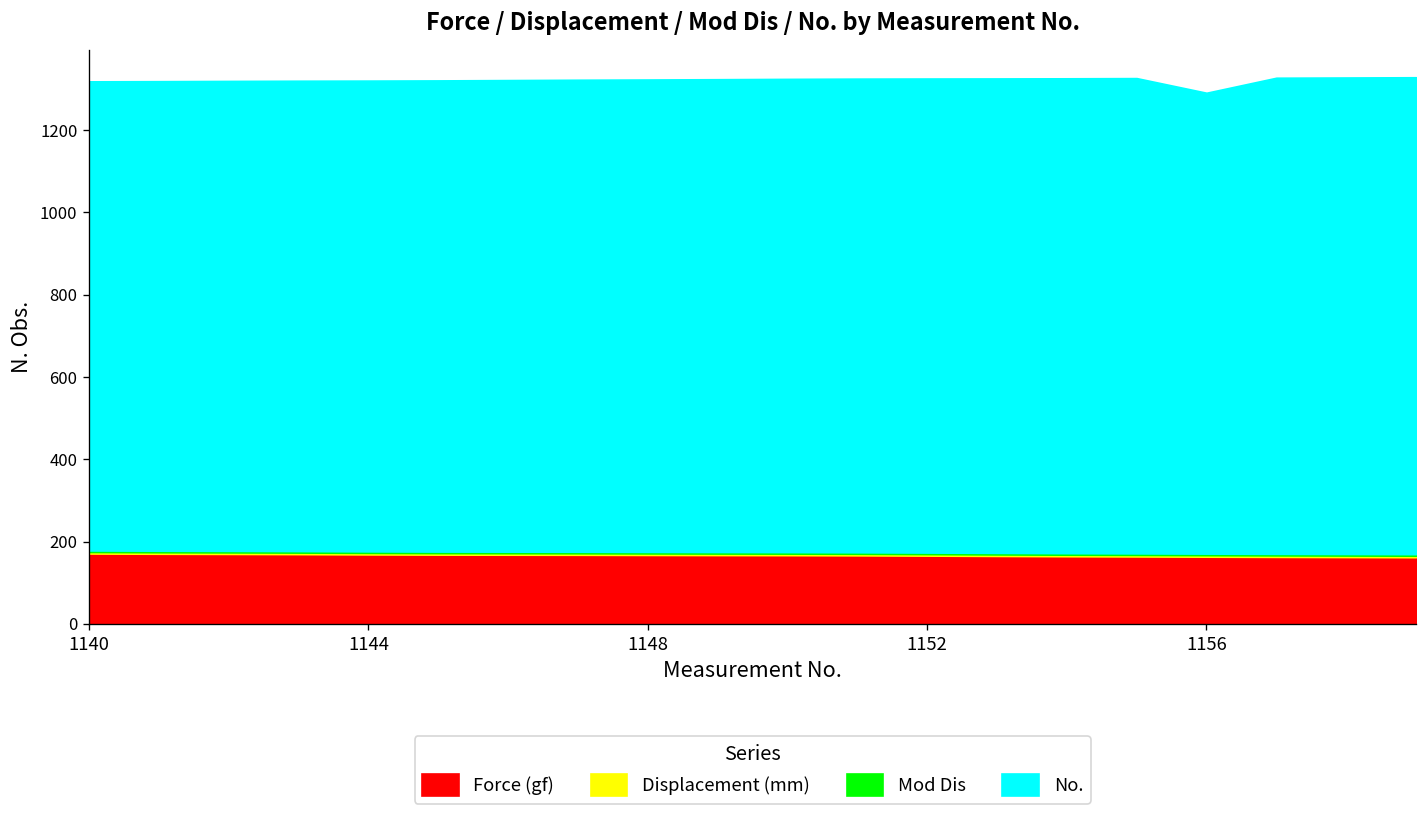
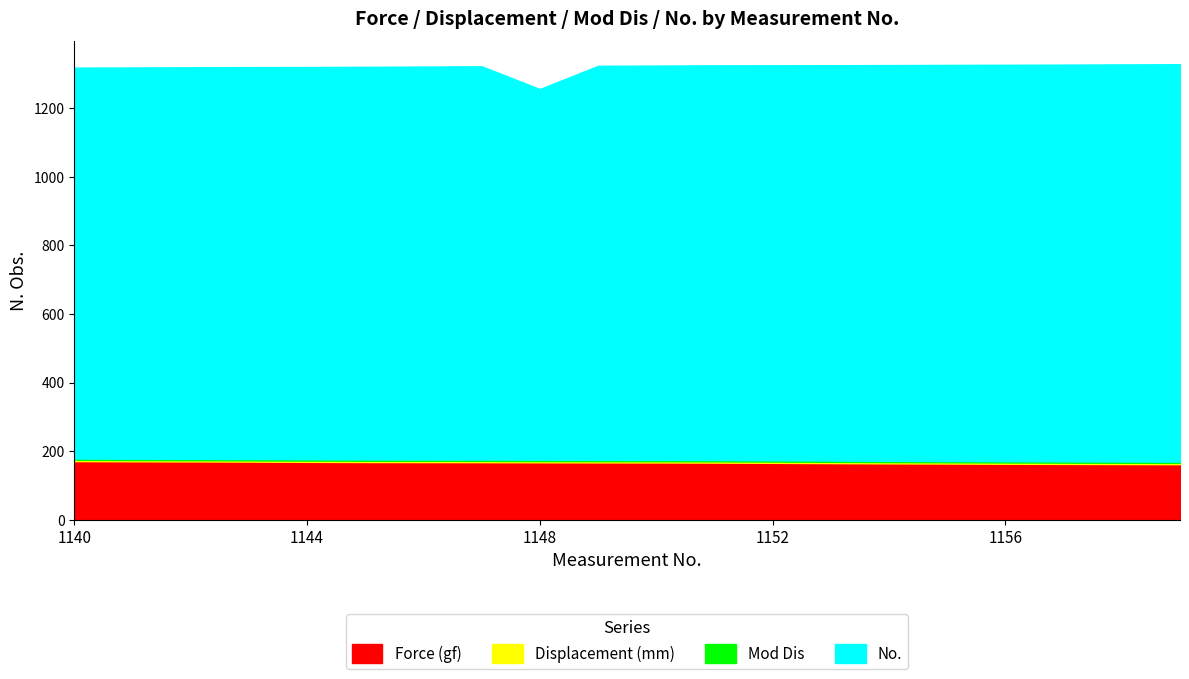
No., 1148: 1150 -> 1080
No., 1156: 1120 -> 1160
